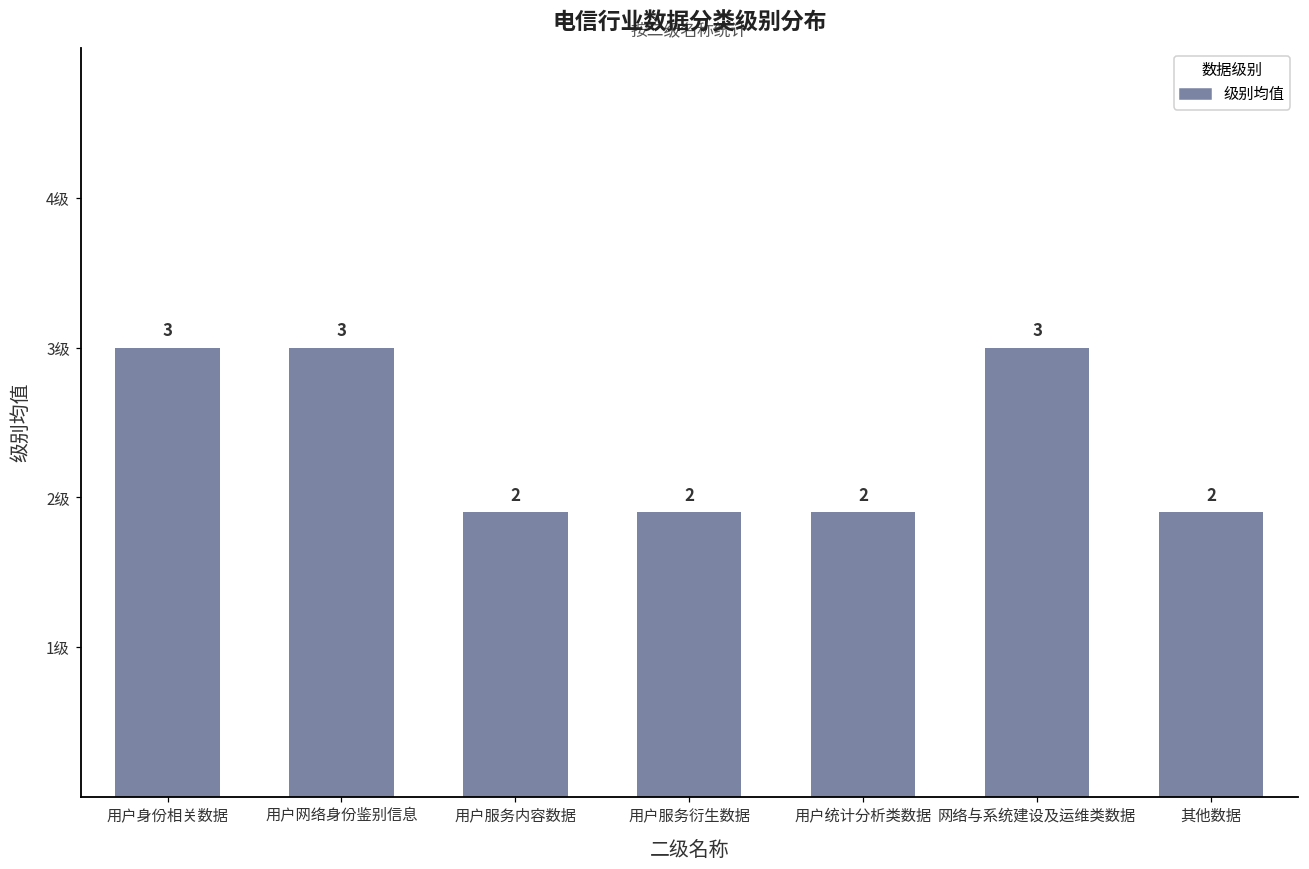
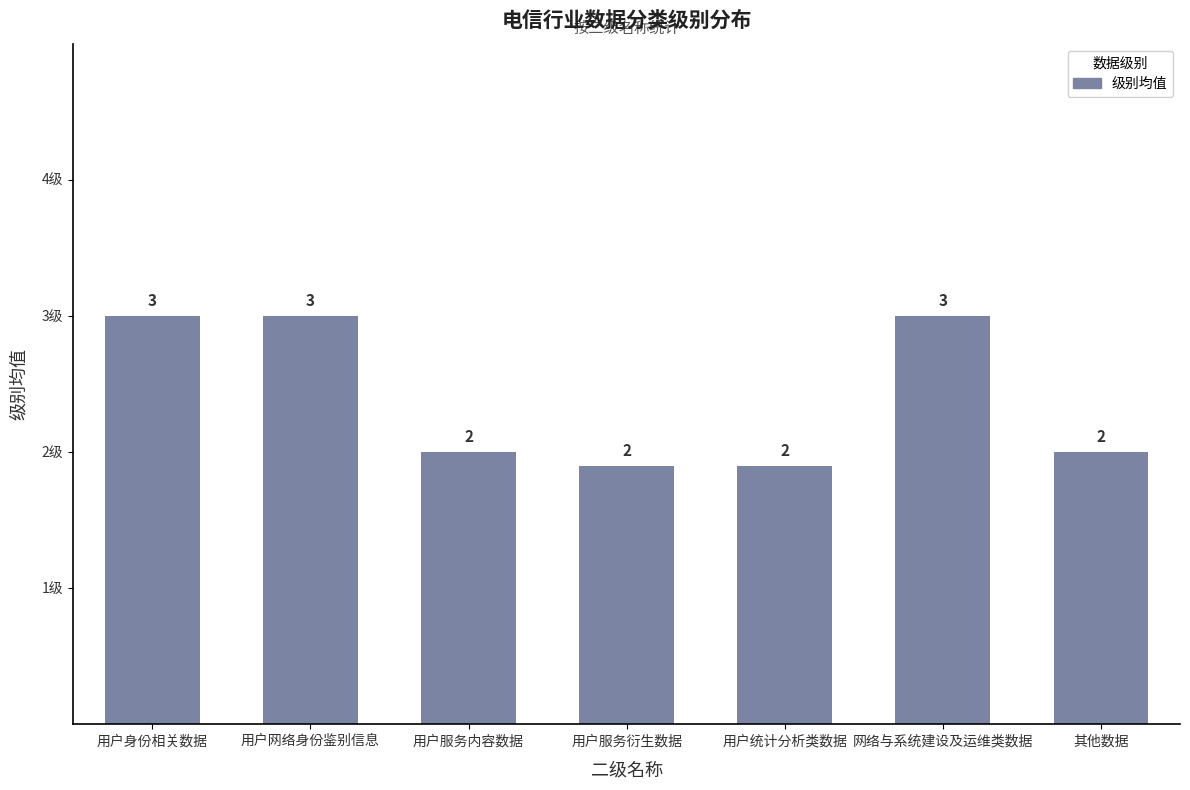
用户服务内容数据: 1.9级 -> 2.0级
其他数据: 1.9级 -> 2.0级
